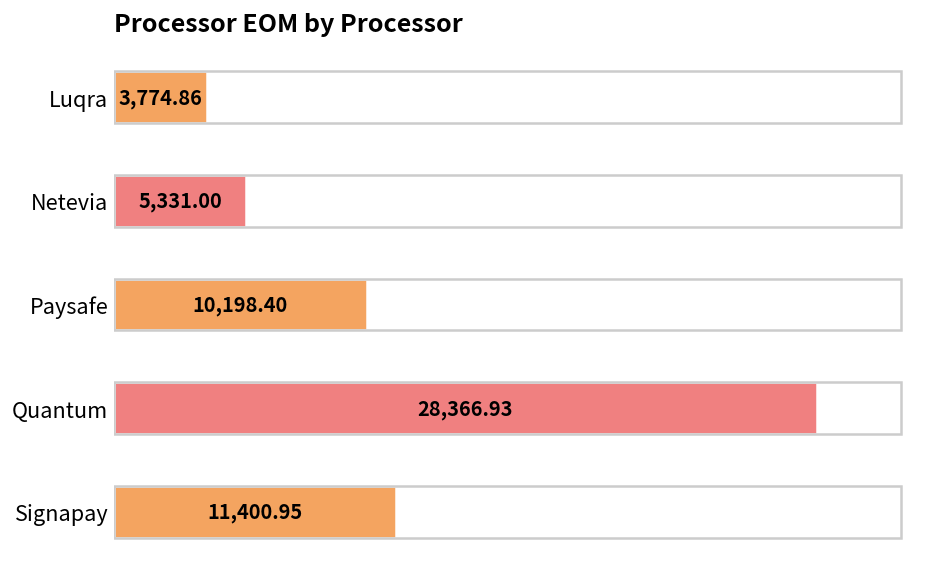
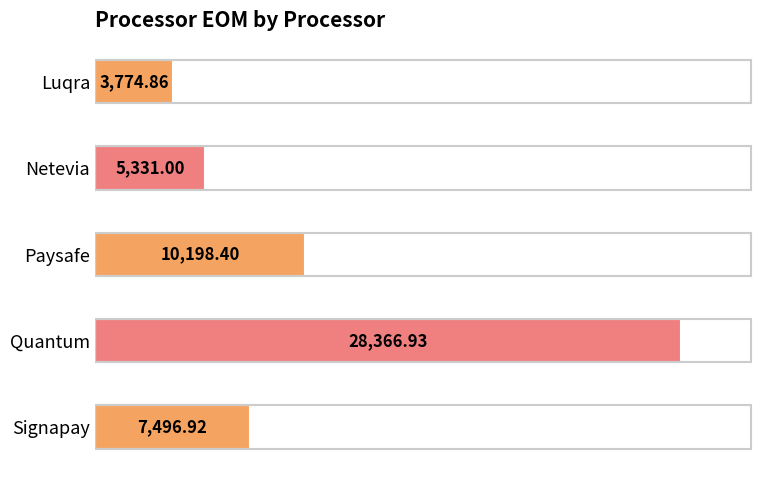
Signapay: 11,400.95 -> 7,496.92
